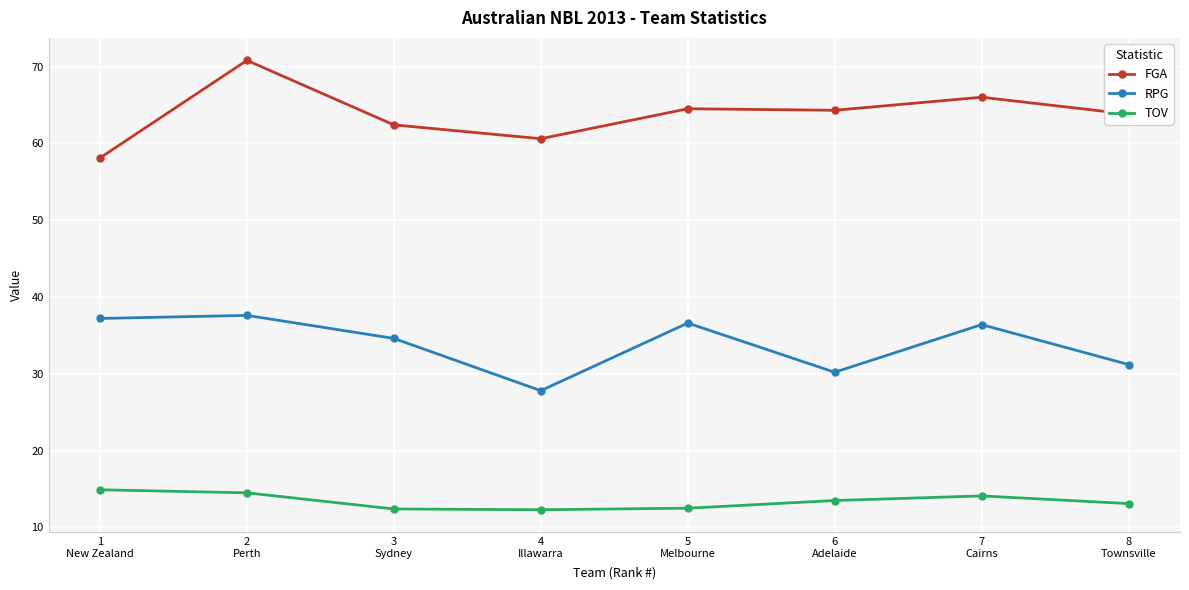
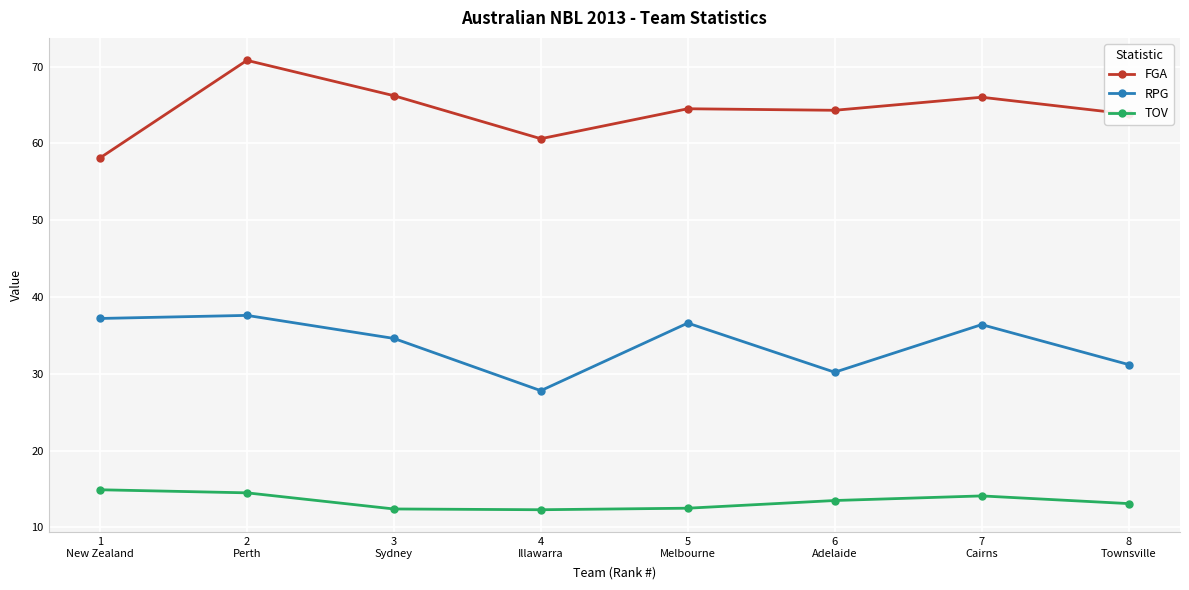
FGA, 3 Sydney: 62 -> 66
